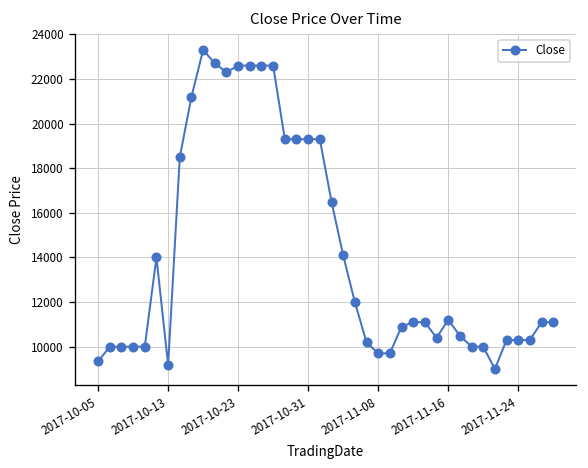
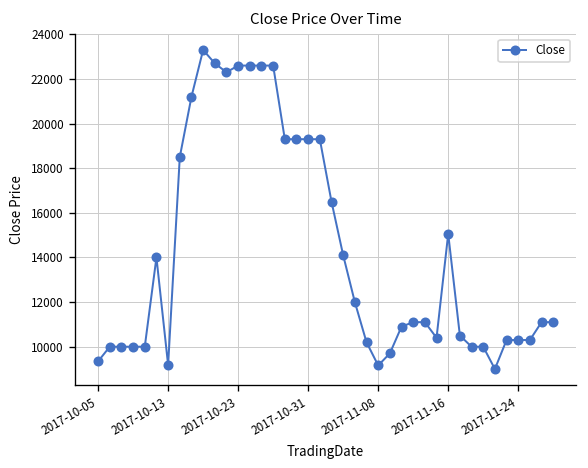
2017-11-08: 9700 -> 9200
2017-11-16: 11200 -> 15100
